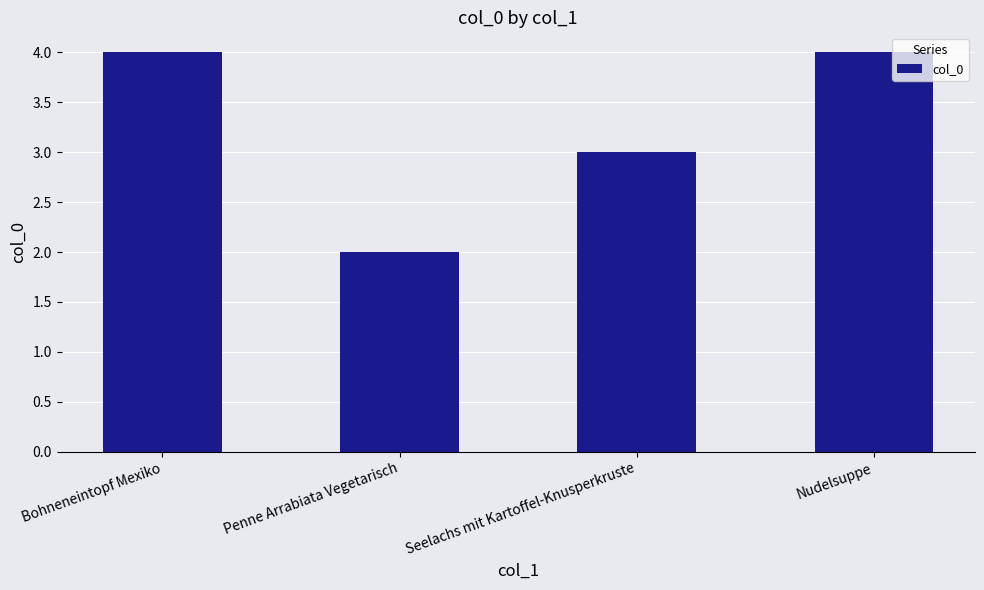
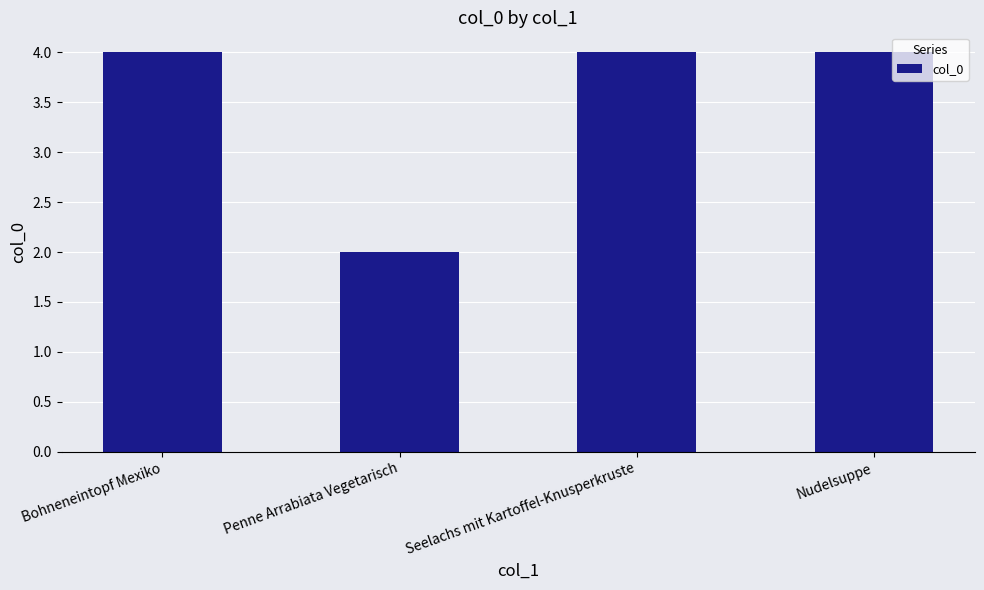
Seelachs mit Kartoffel-Knusperkruste: 3 -> 4
